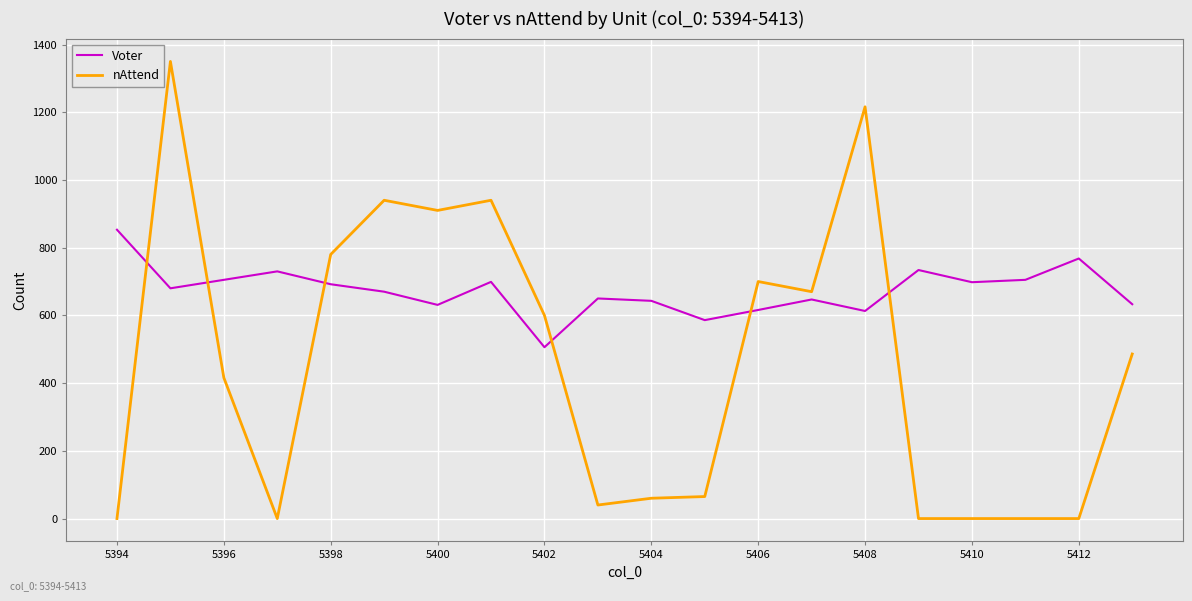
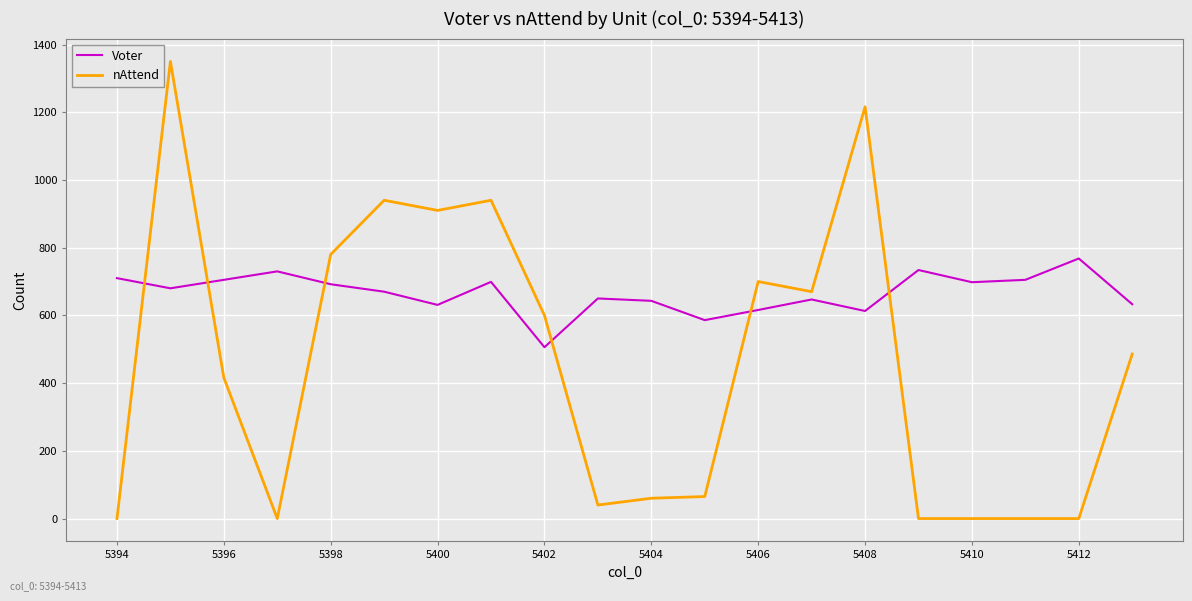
Voter, 5394: 850 -> 710
